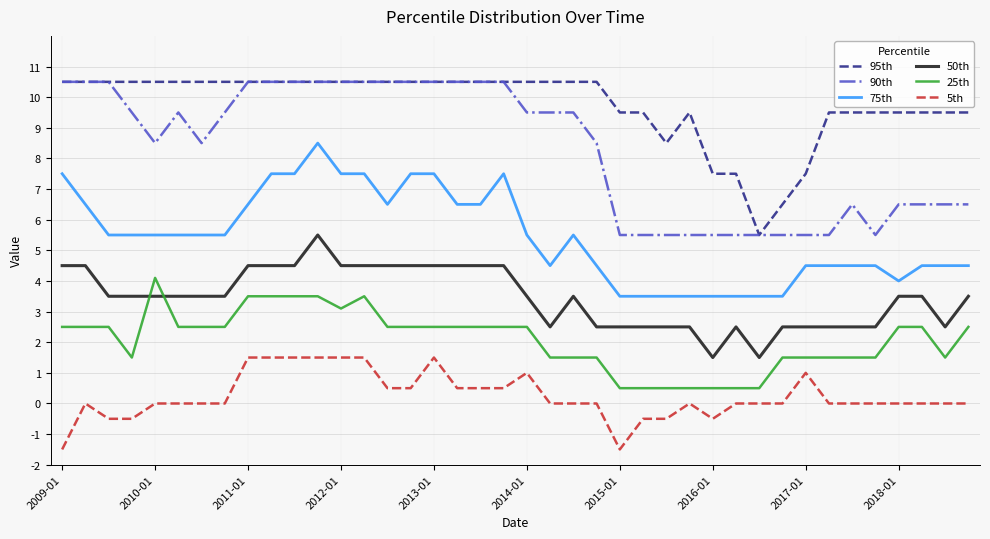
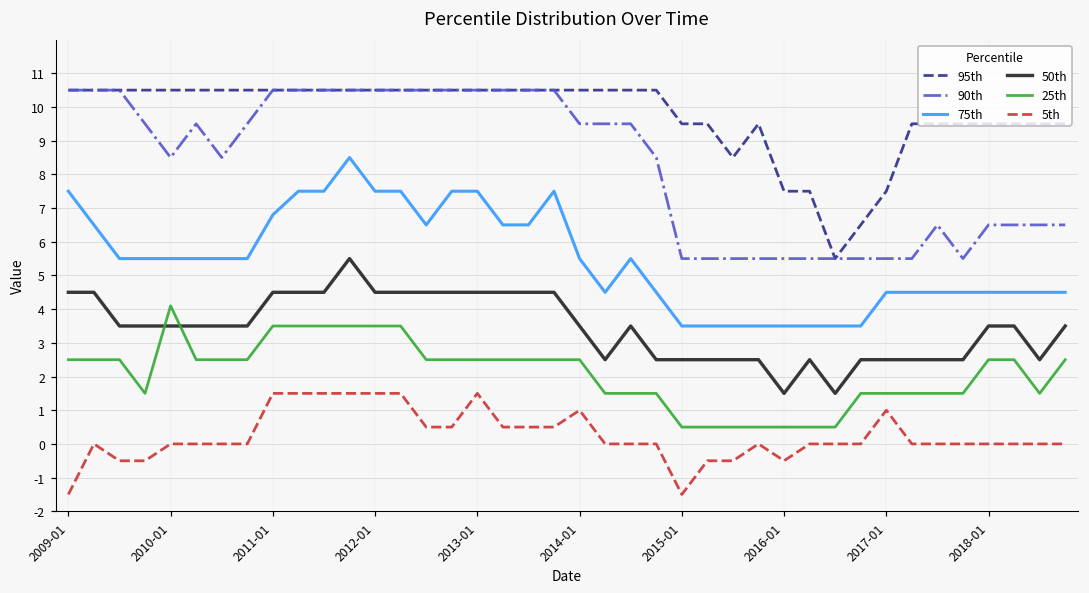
75th, 2011-01: 6.5 -> 6.8
25th, 2012-01: 3.1 -> 3.5
75th, 2018-01: 4.0 -> 4.5
